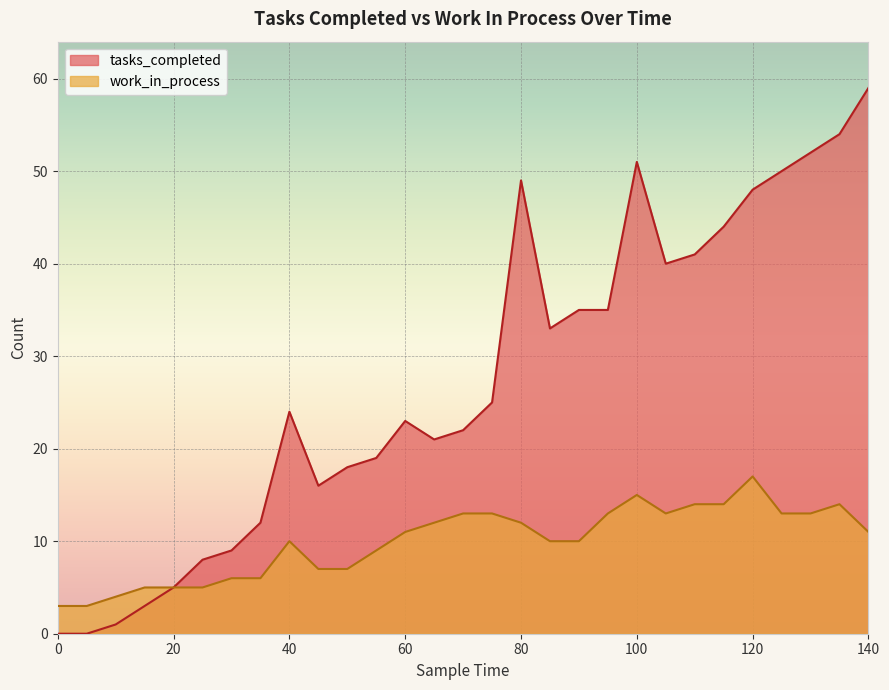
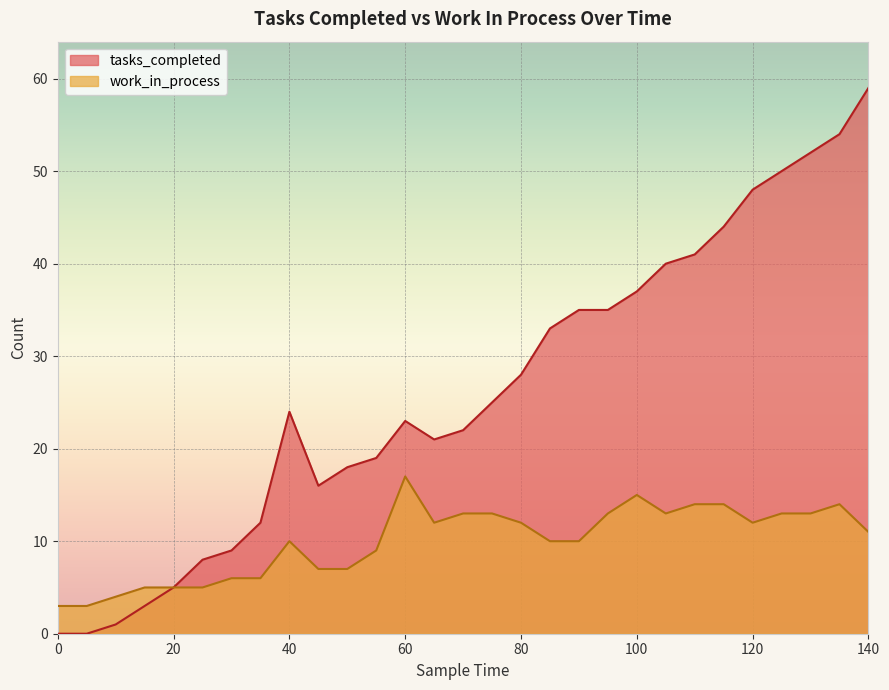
work_in_process, 60: 11 -> 17
tasks_completed, 80: 49 -> 28
tasks_completed, 100: 51 -> 37
work_in_process, 120: 17 -> 12
